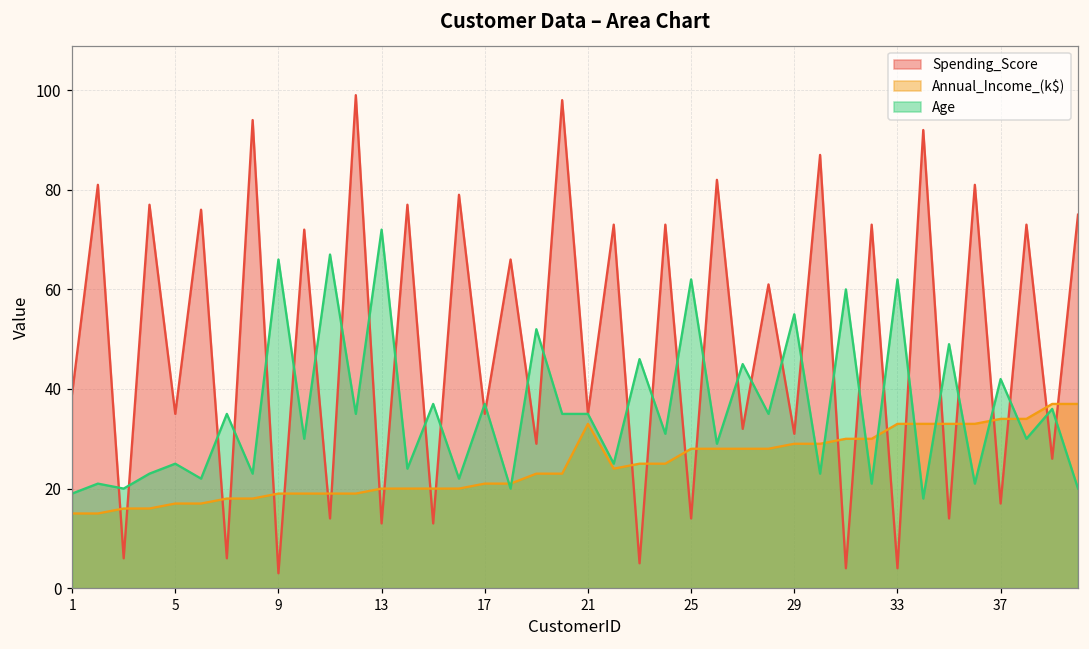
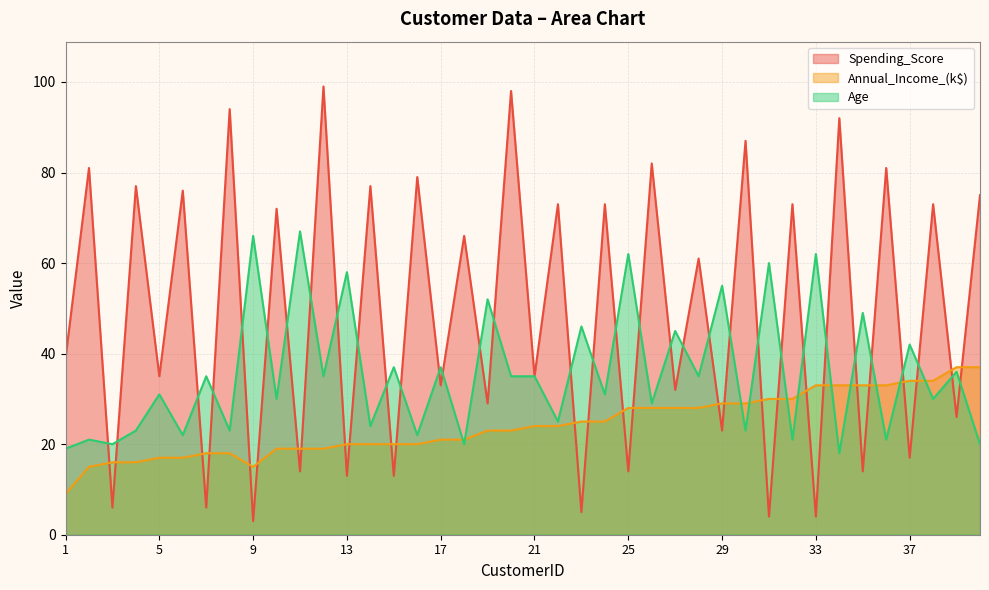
Annual_Income_(k$), 1: 15 -> 9
Age, 5: 25 -> 31
Annual_Income_(k$), 9: 19 -> 15
Age, 13: 72 -> 58
Spending_Score, 17: 35 -> 33
Annual_Income_(k$), 21: 33 -> 24
Spending_Score, 29: 31 -> 23
